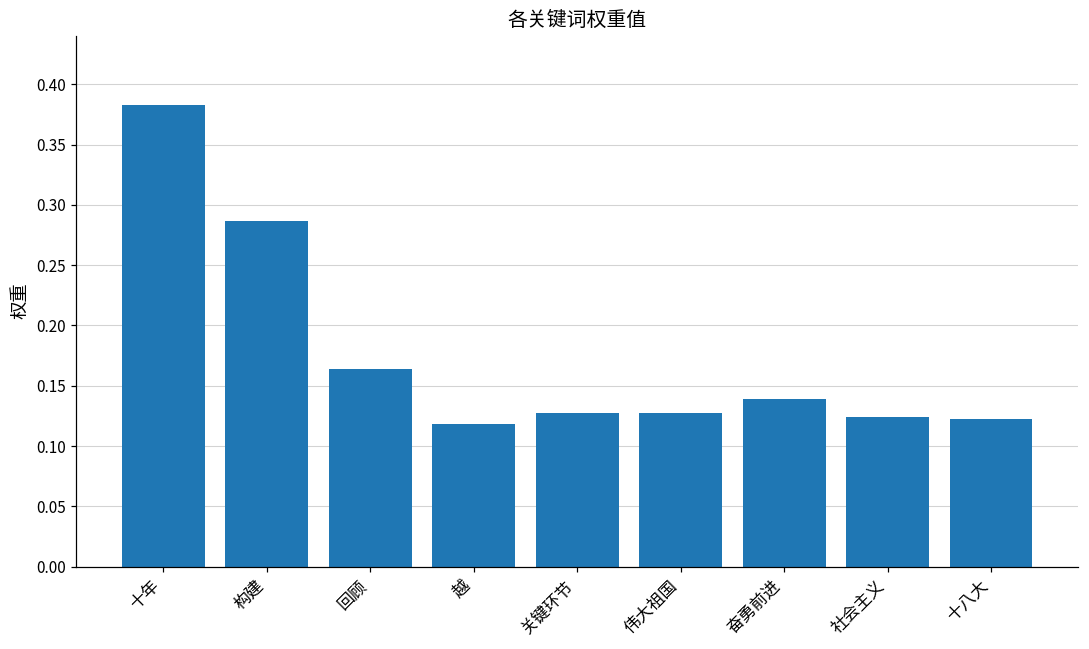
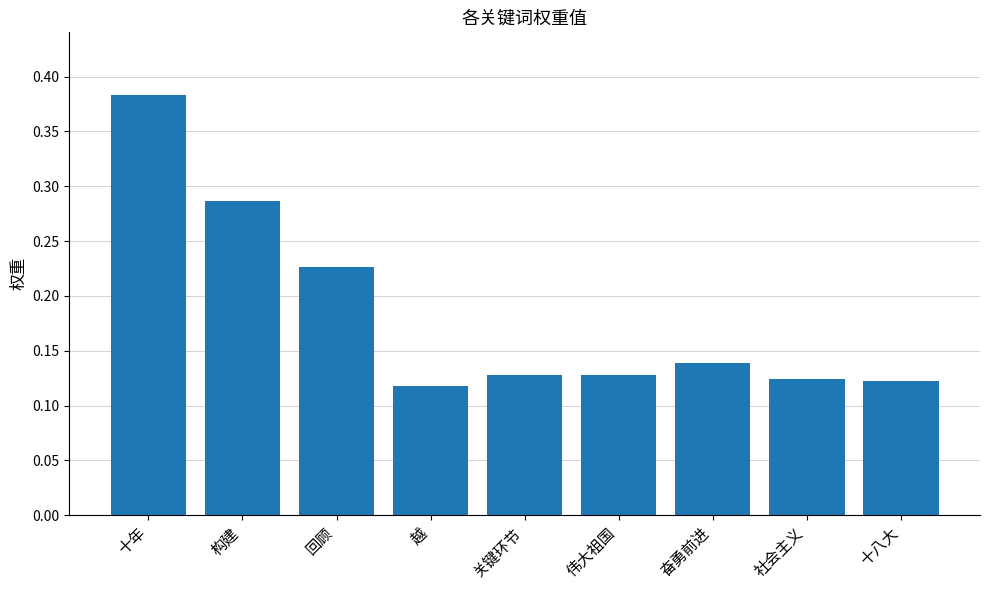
回顾: 0.164 -> 0.227
